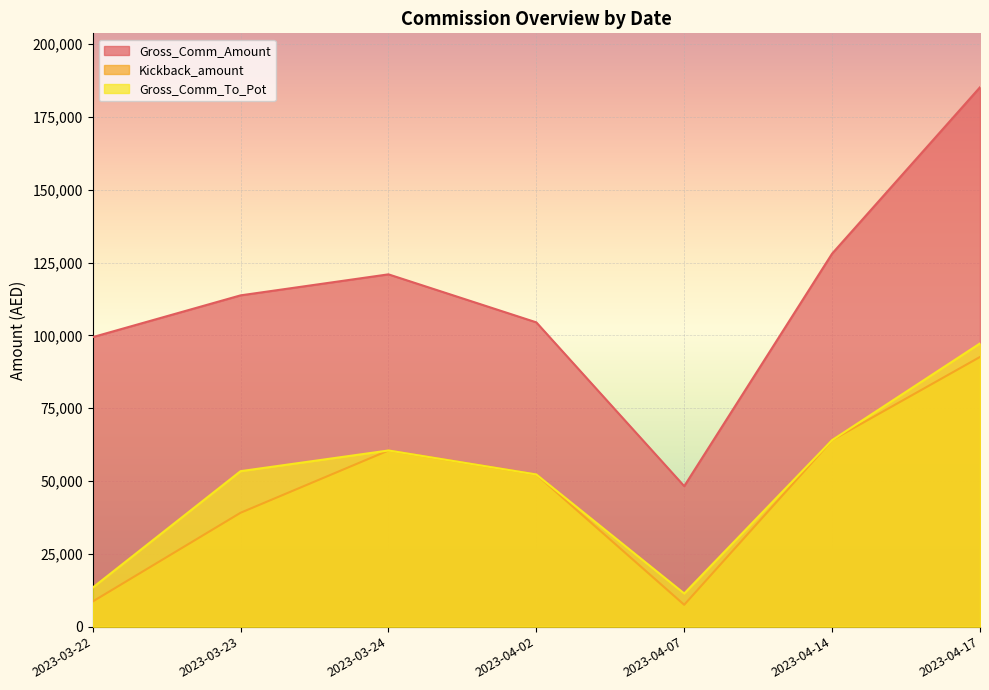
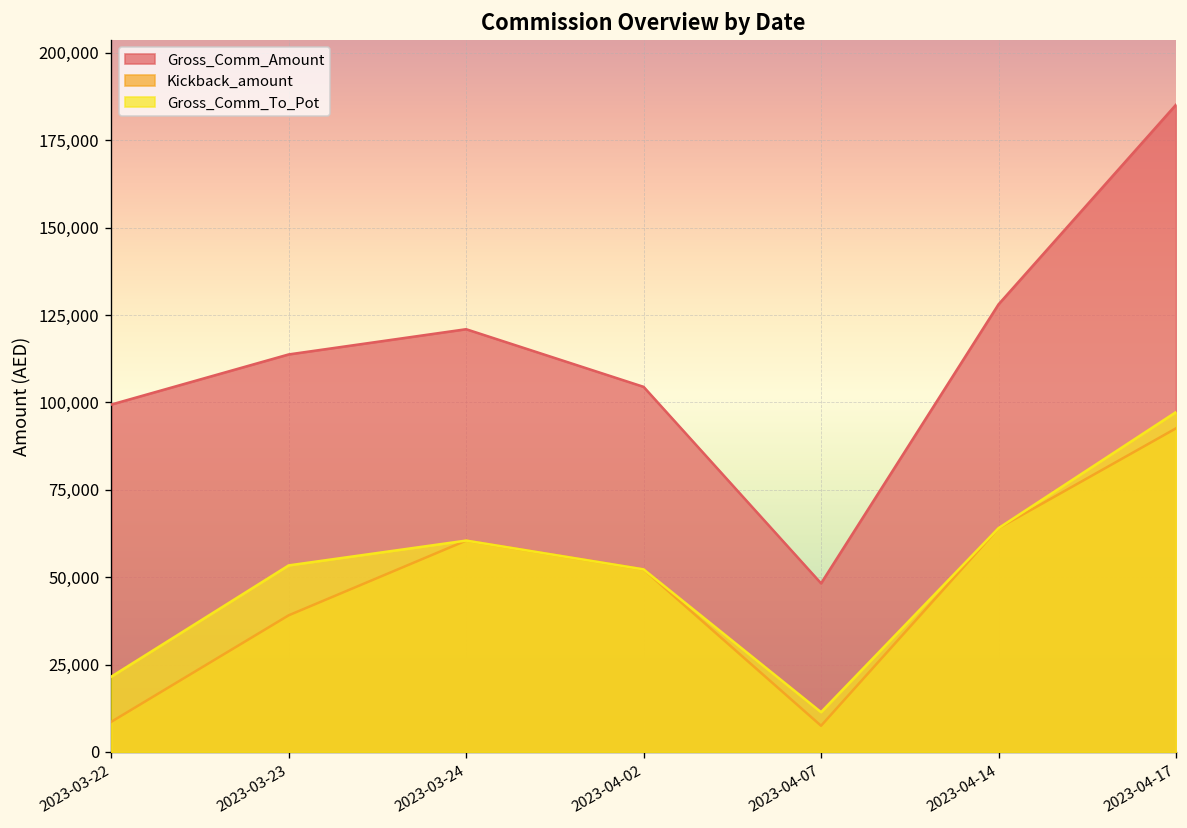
Gross_Comm_To_Pot, 2023-03-22: 13,000 -> 22,000
